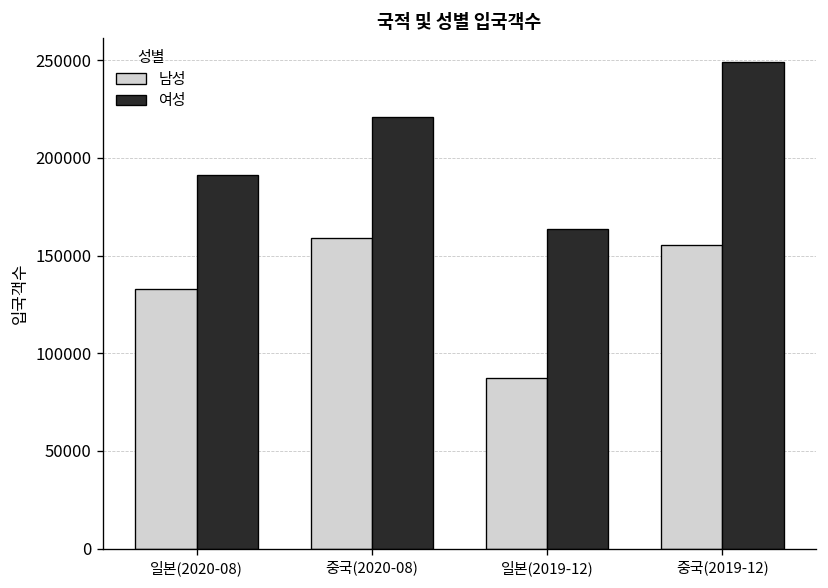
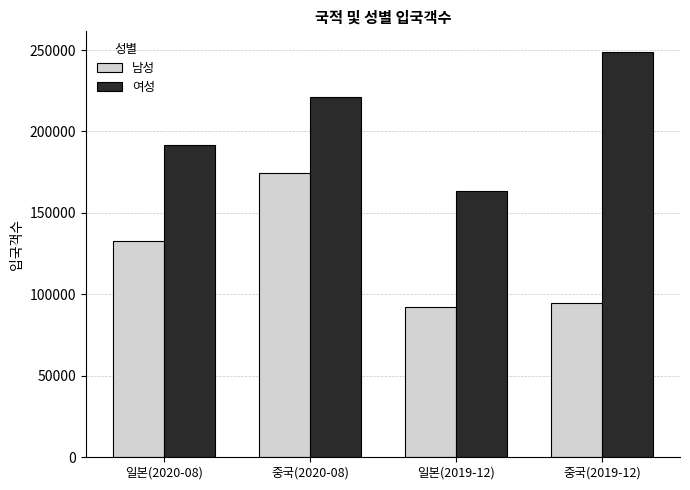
남성, 중국(2020-08): 159000 -> 175000
남성, 일본(2019-12): 87000 -> 93000
남성, 중국(2019-12): 156000 -> 95000
